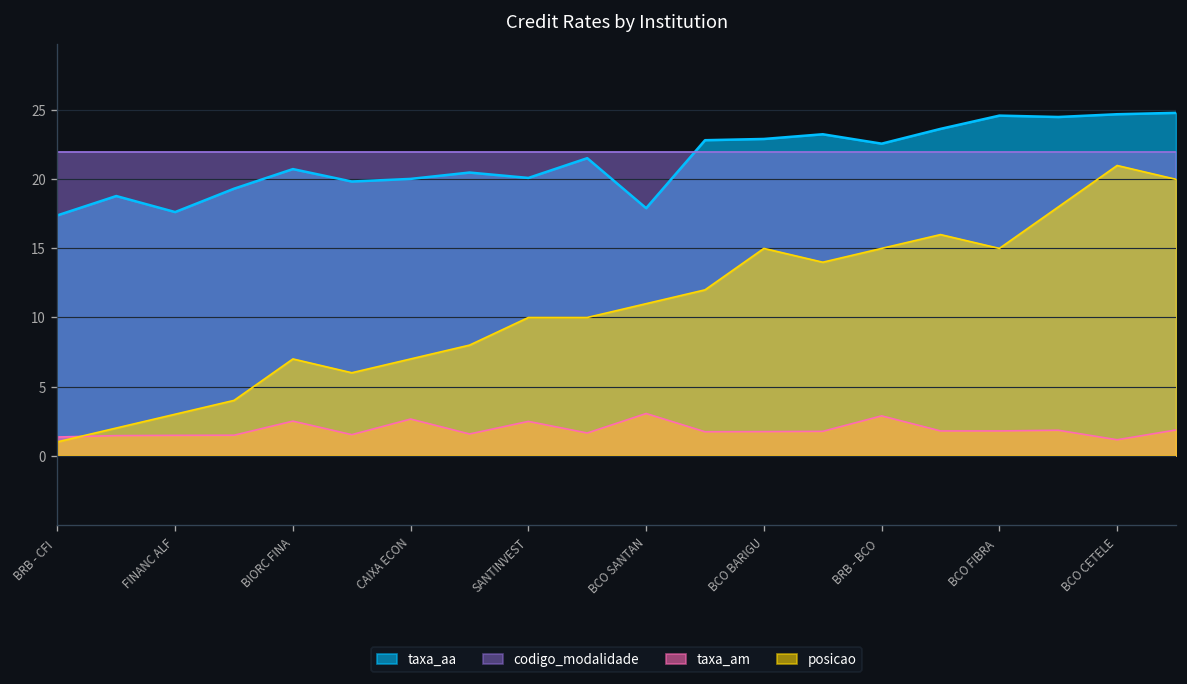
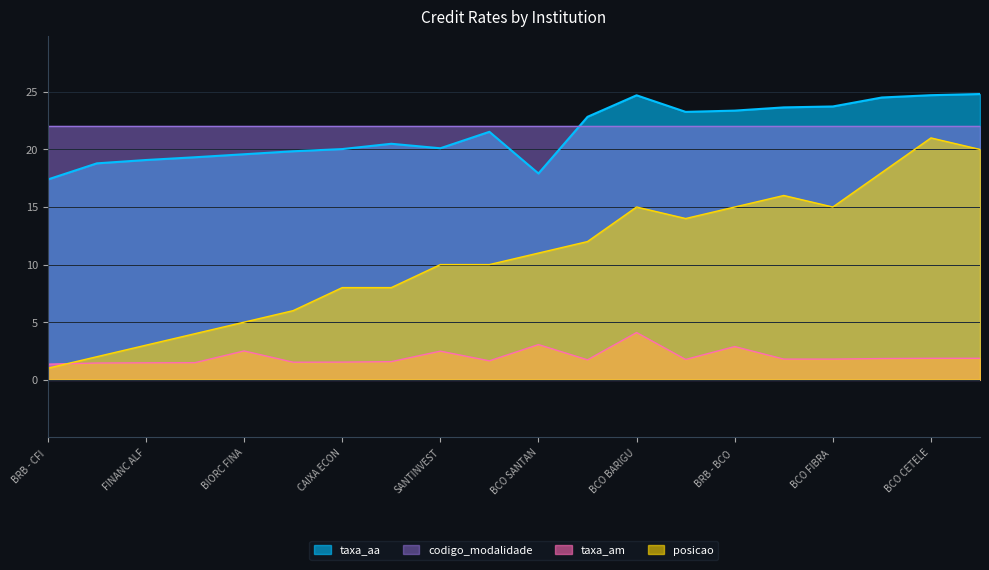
taxa_aa, FINANC ALF: 17.6 -> 19.1
taxa_aa, BIORC FINA: 20.7 -> 19.6
posicao, BIORC FINA: 7 -> 5
taxa_am, CAIXA ECON: 2.7 -> 1.5
posicao, CAIXA ECON: 7 -> 8
taxa_aa, BCO BARIGU: 22.9 -> 24.7
taxa_am, BCO BARIGU: 1.7 -> 4.1
taxa_aa, BRB - BCO: 22.6 -> 23.4
taxa_aa, BCO FIBRA: 24.6 -> 23.7
taxa_am, BCO CETELE: 1.2 -> 1.9
